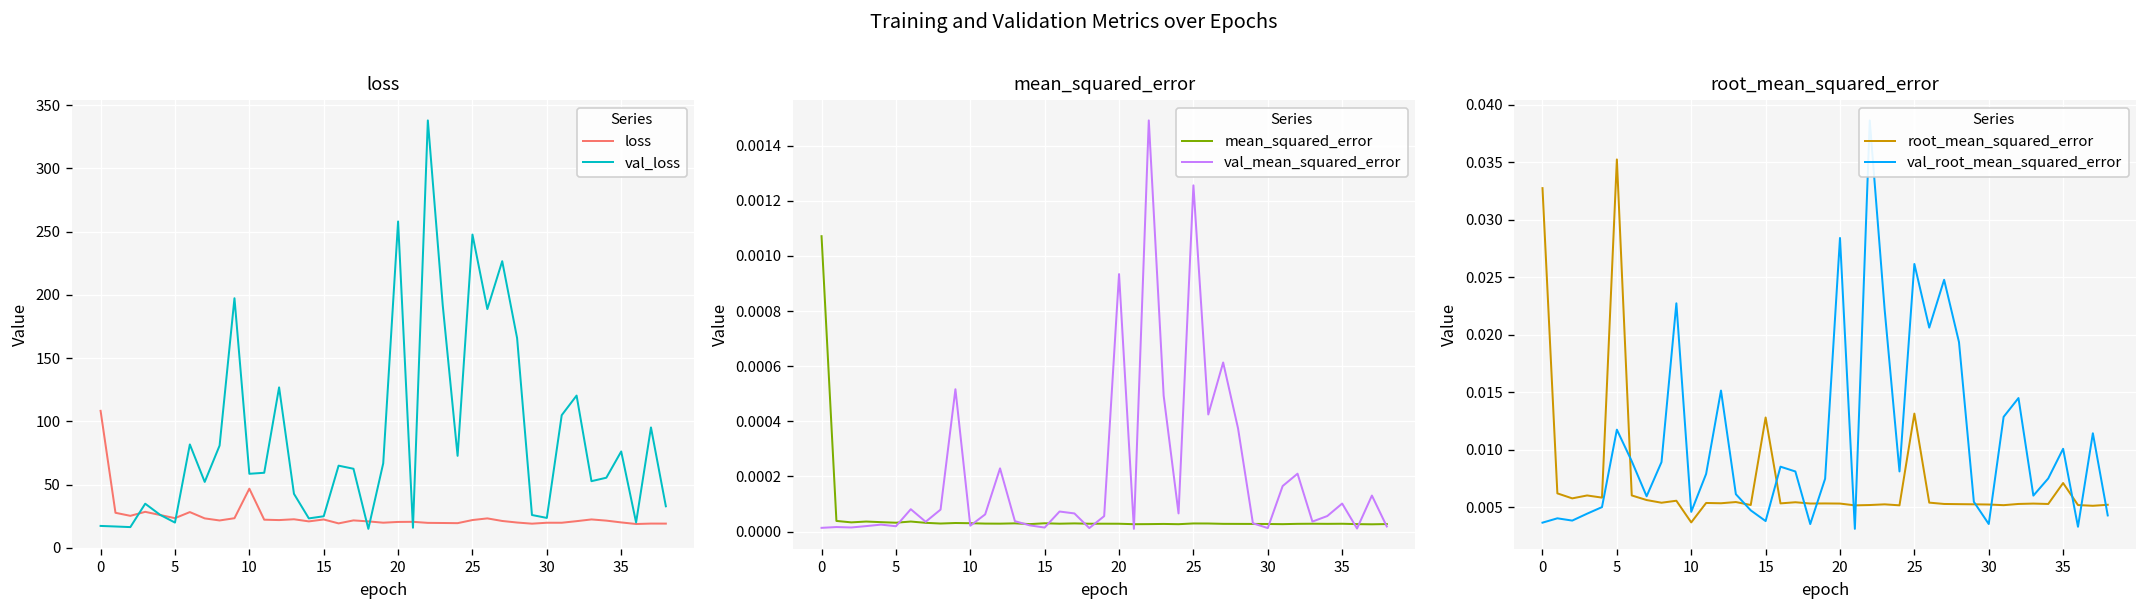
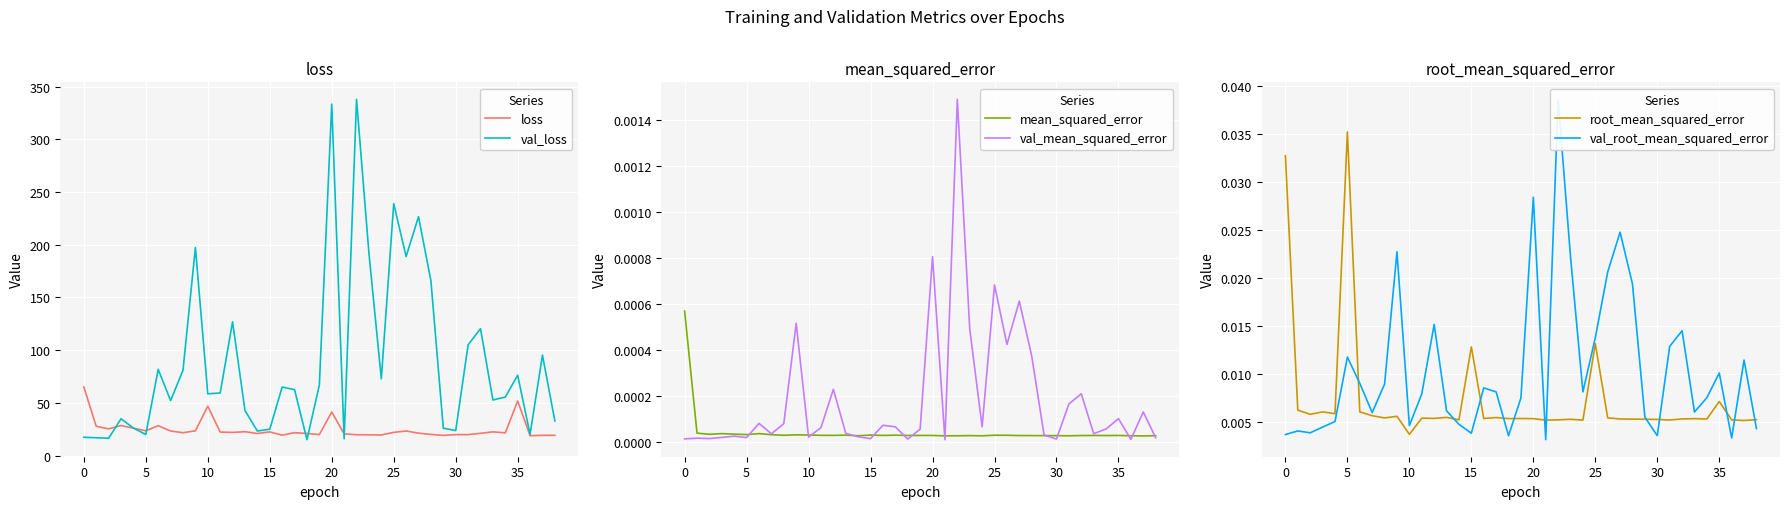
loss, loss, 0: 108 -> 65
loss, loss, 20: 21 -> 41
loss, val_loss, 20: 258 -> 333
loss, val_loss, 25: 248 -> 239
loss, loss, 35: 20 -> 52
mean_squared_error, mean_squared_error, 0: 0.00107 -> 0.00057
mean_squared_error, val_mean_squared_error, 20: 0.00093 -> 0.00081
mean_squared_error, val_mean_squared_error, 25: 0.00126 -> 0.00068
root_mean_squared_error, val_root_mean_squared_error, 25: 0.026 -> 0.014
